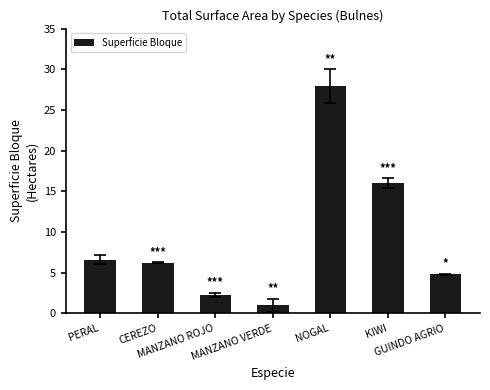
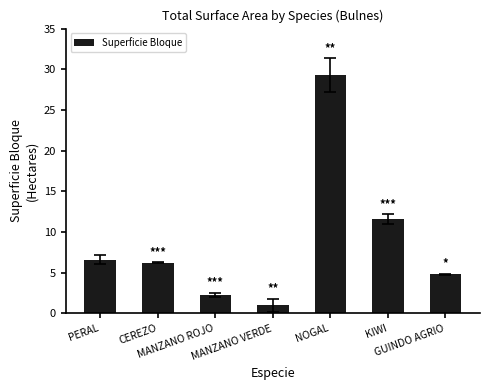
Superficie Bloque, NOGAL: 28 -> 29
Superficie Bloque, KIWI: 16 -> 12
